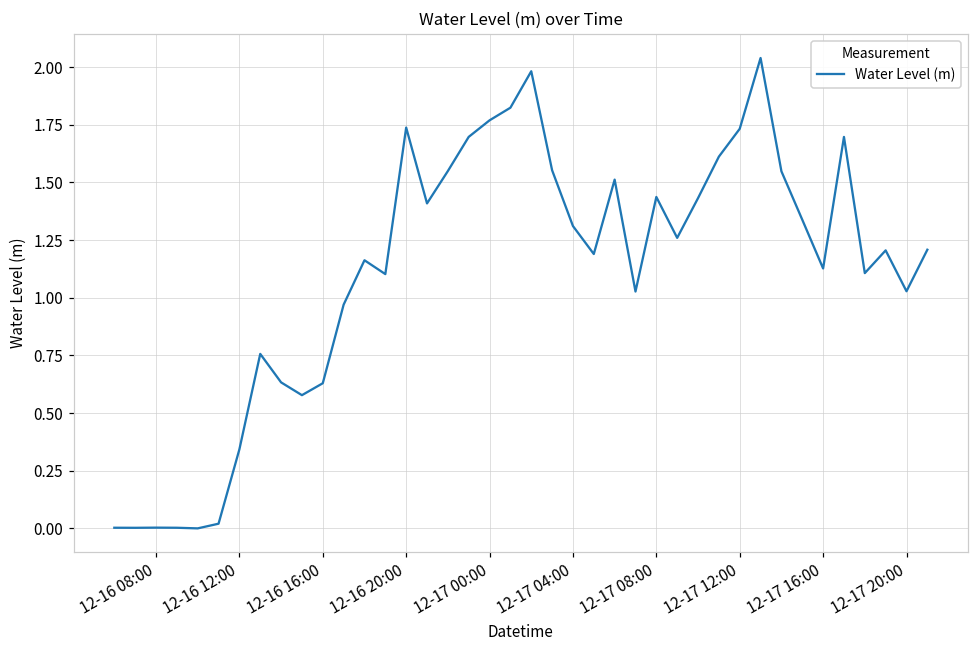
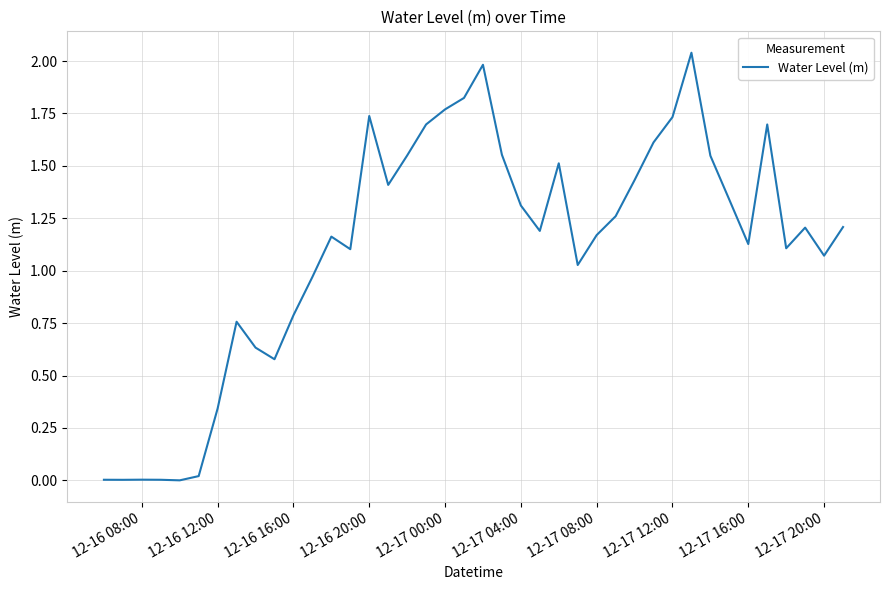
12-16 16:00: 0.63 -> 0.79
12-17 08:00: 1.44 -> 1.17
12-17 20:00: 1.03 -> 1.07
